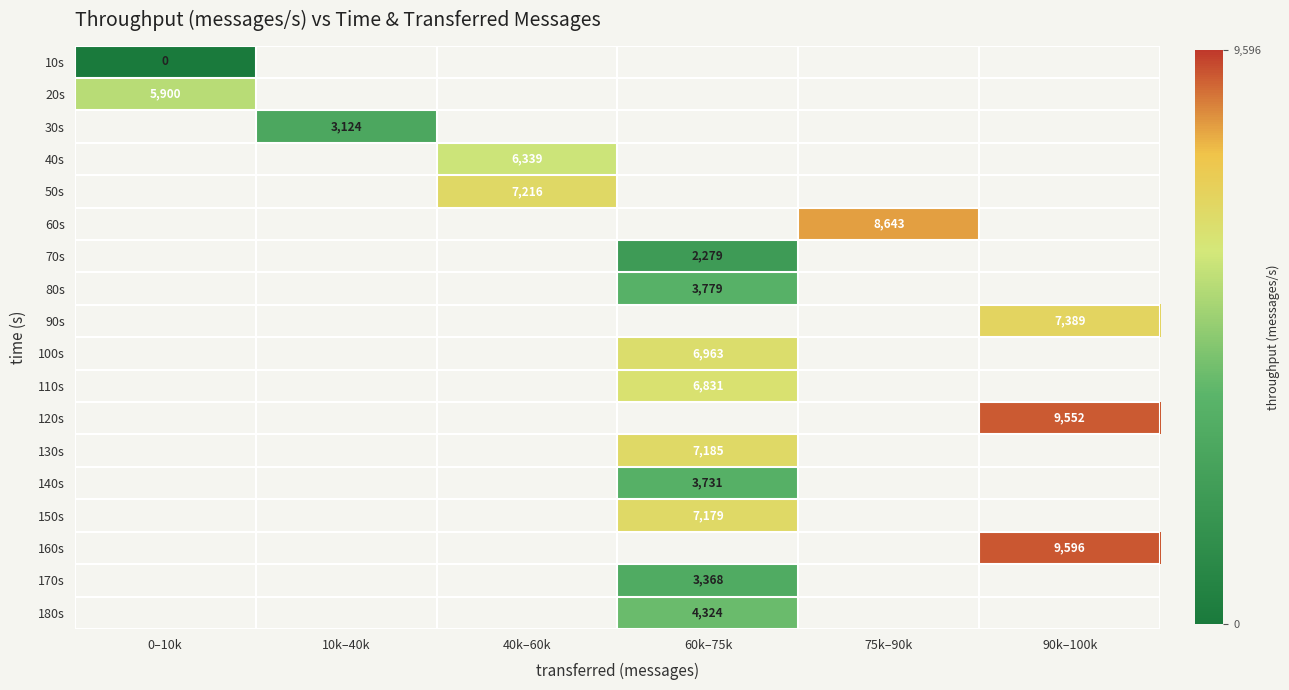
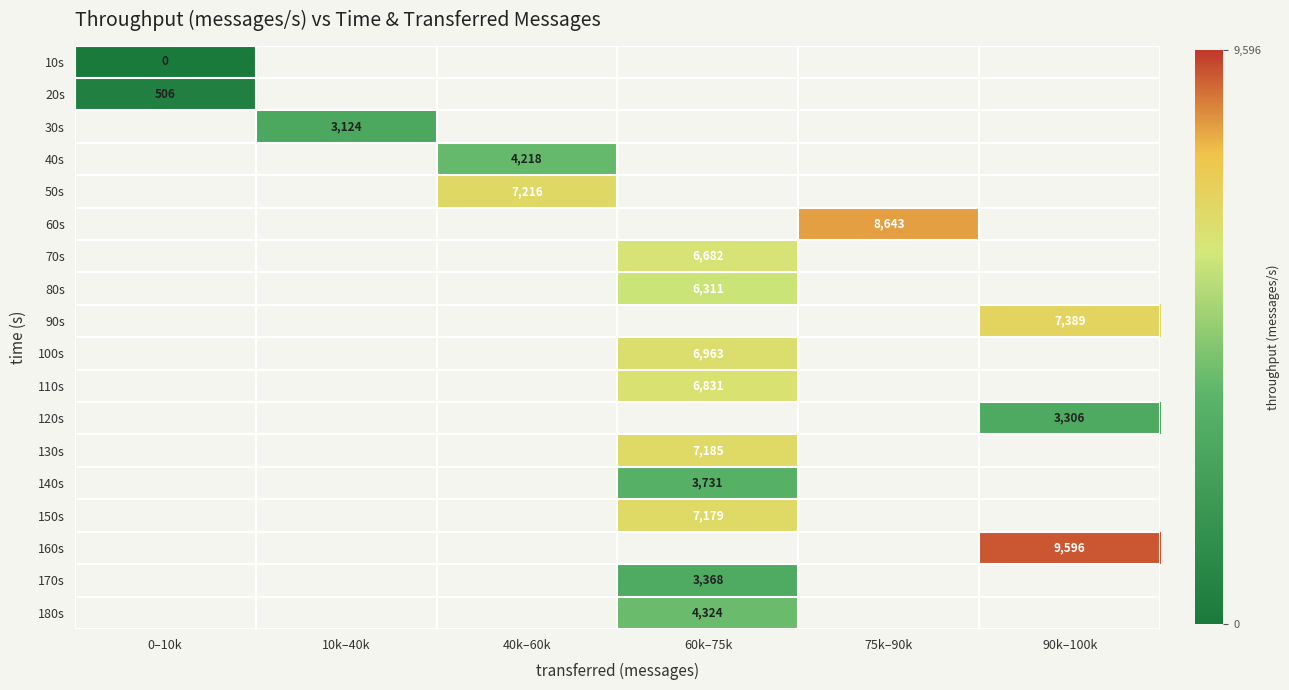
20s, 0–10k: 5,900 -> 506
40s, 40k–60k: 6,339 -> 4,218
70s, 60k–75k: 2,279 -> 6,682
80s, 60k–75k: 3,779 -> 6,311
120s, 90k–100k: 9,552 -> 3,306
